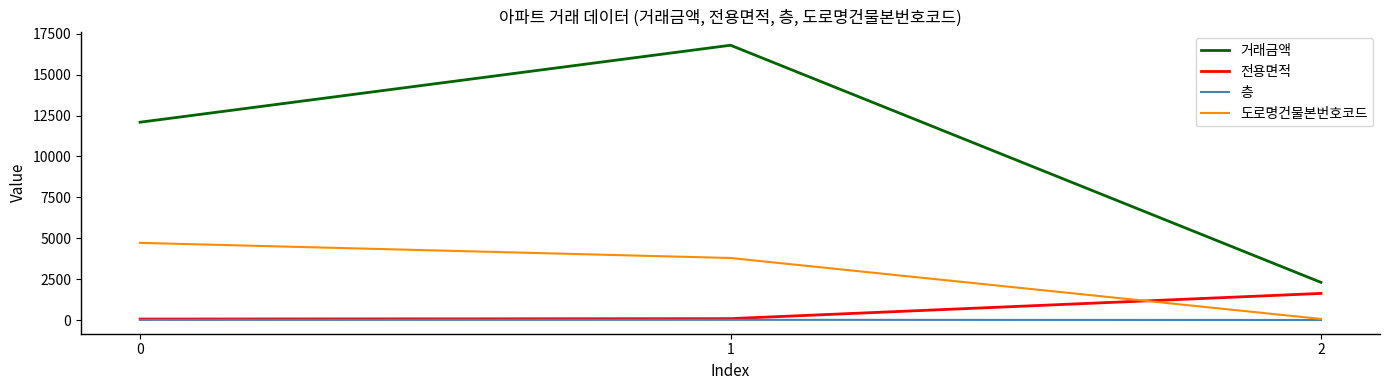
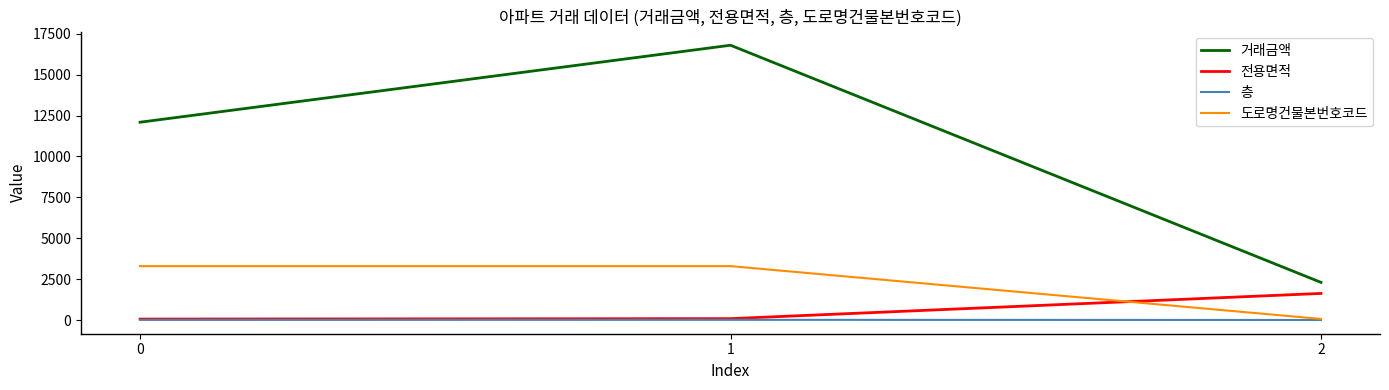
도로명건물본번호코드, 0: 4700 -> 3300
도로명건물본번호코드, 1: 3800 -> 3300
